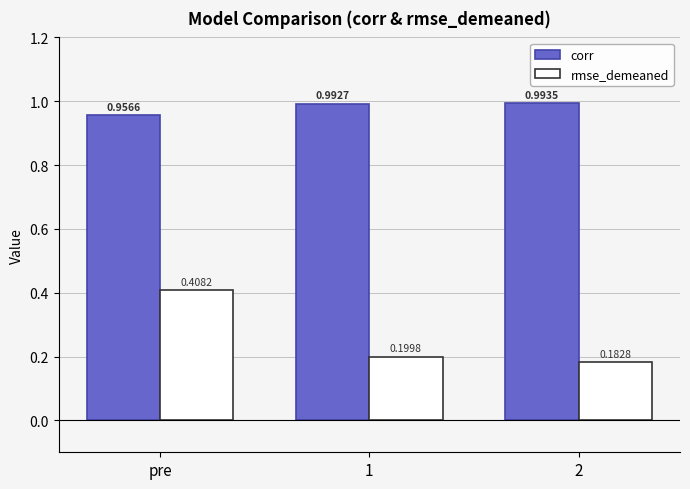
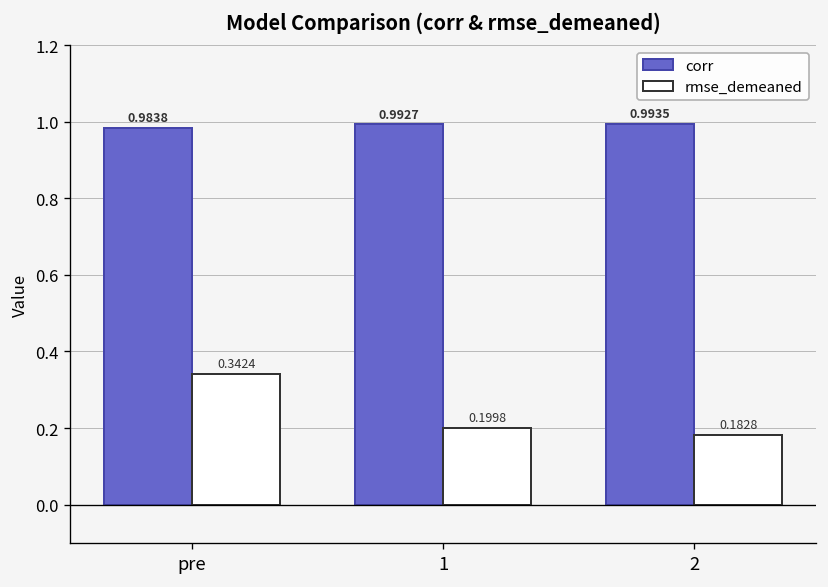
corr, pre: 0.9566 -> 0.9838
rmse_demeaned, pre: 0.4082 -> 0.3424
